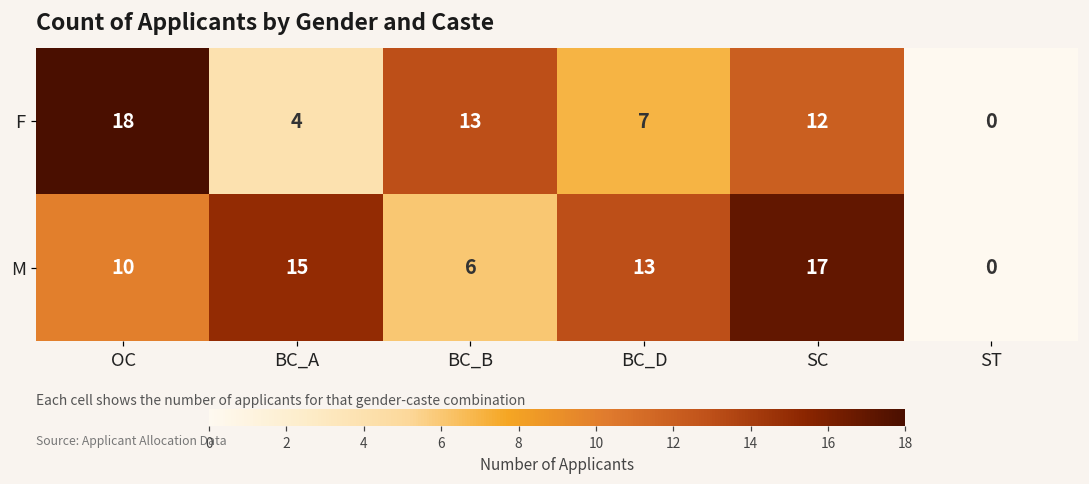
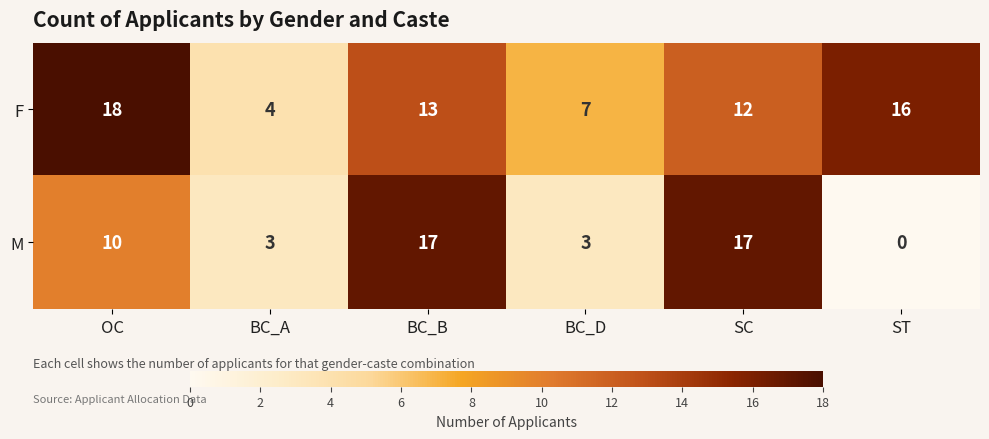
F, ST: 0 -> 16
M, BC_A: 15 -> 3
M, BC_B: 6 -> 17
M, BC_D: 13 -> 3
